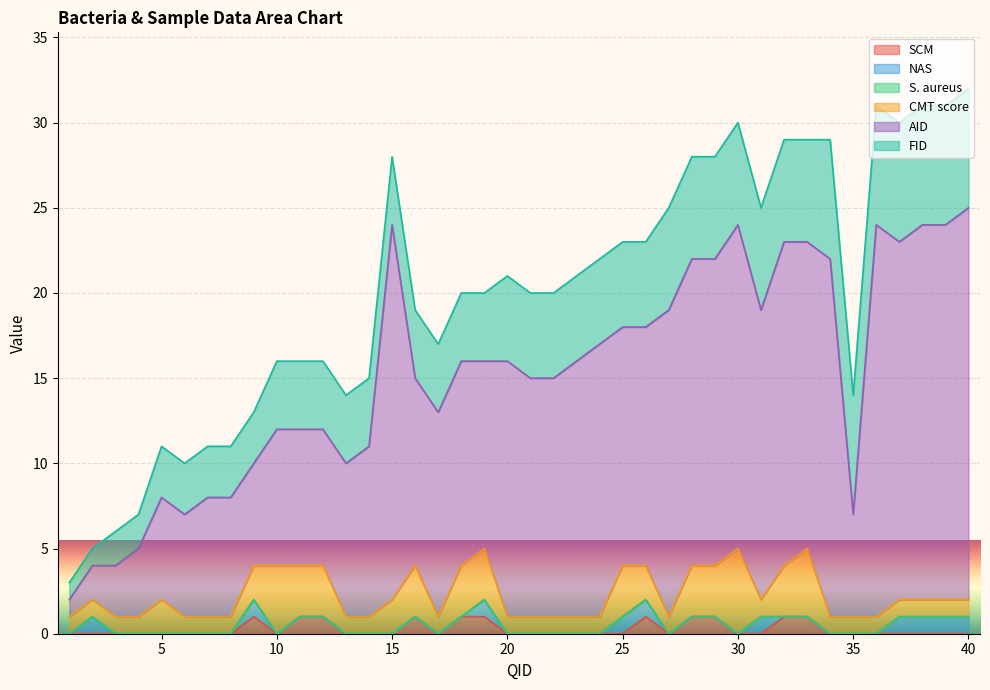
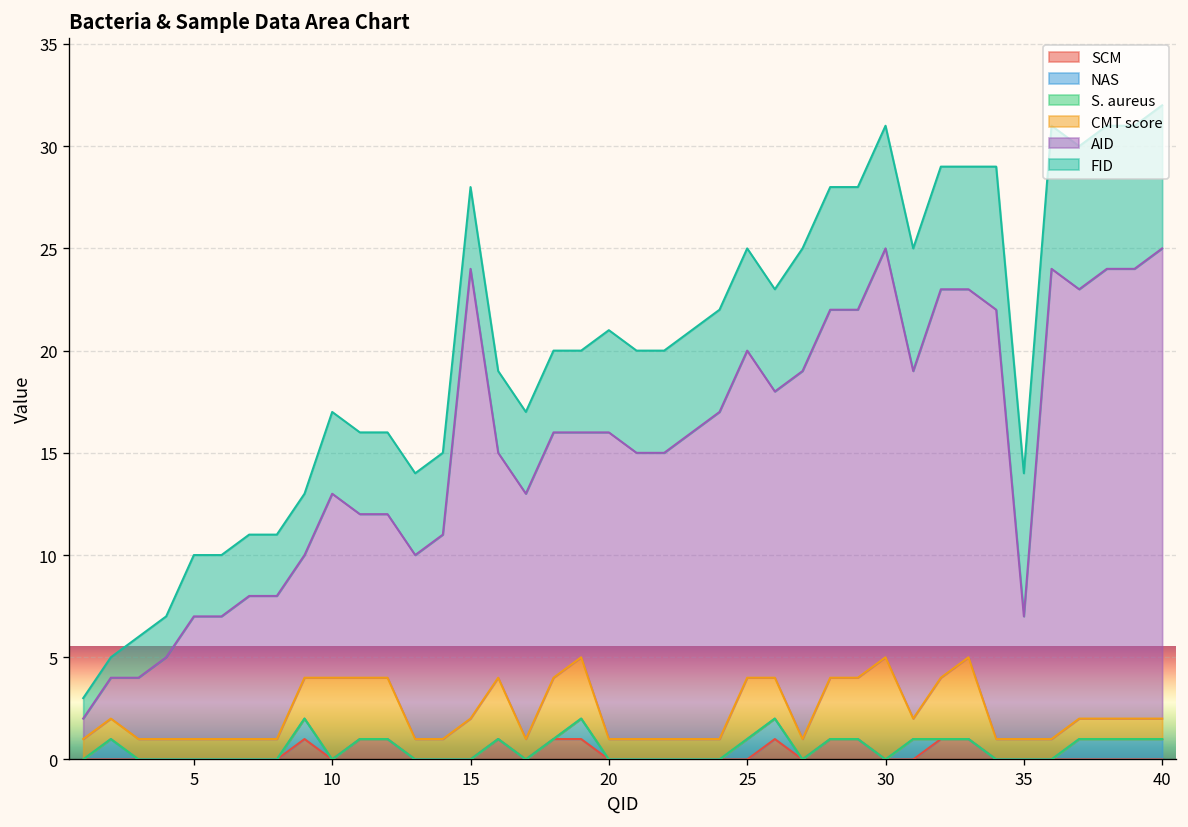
CMT score, 5: 2 -> 1
AID, 10: 8 -> 9
AID, 25: 14 -> 16
AID, 30: 19 -> 20
